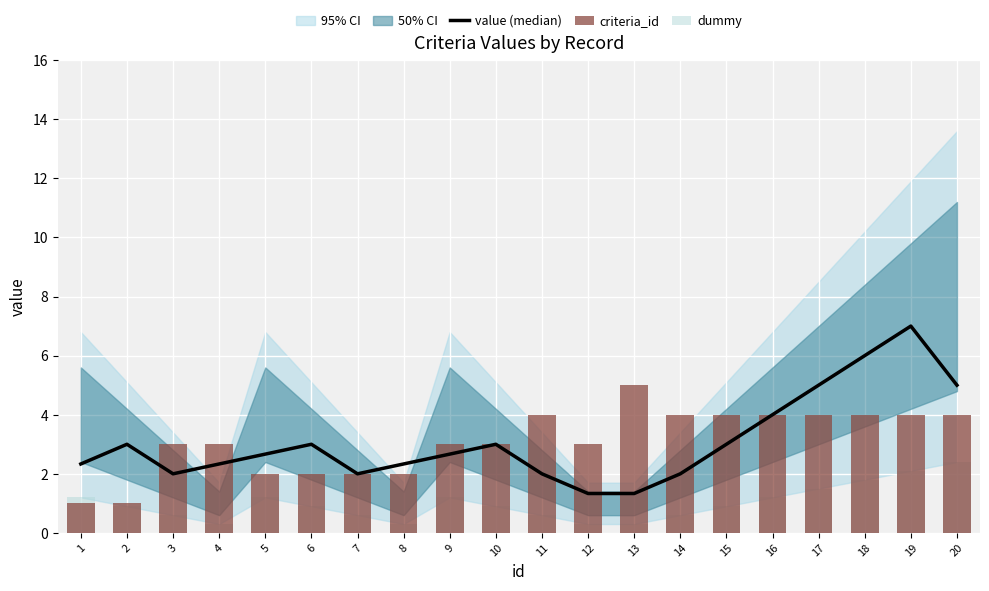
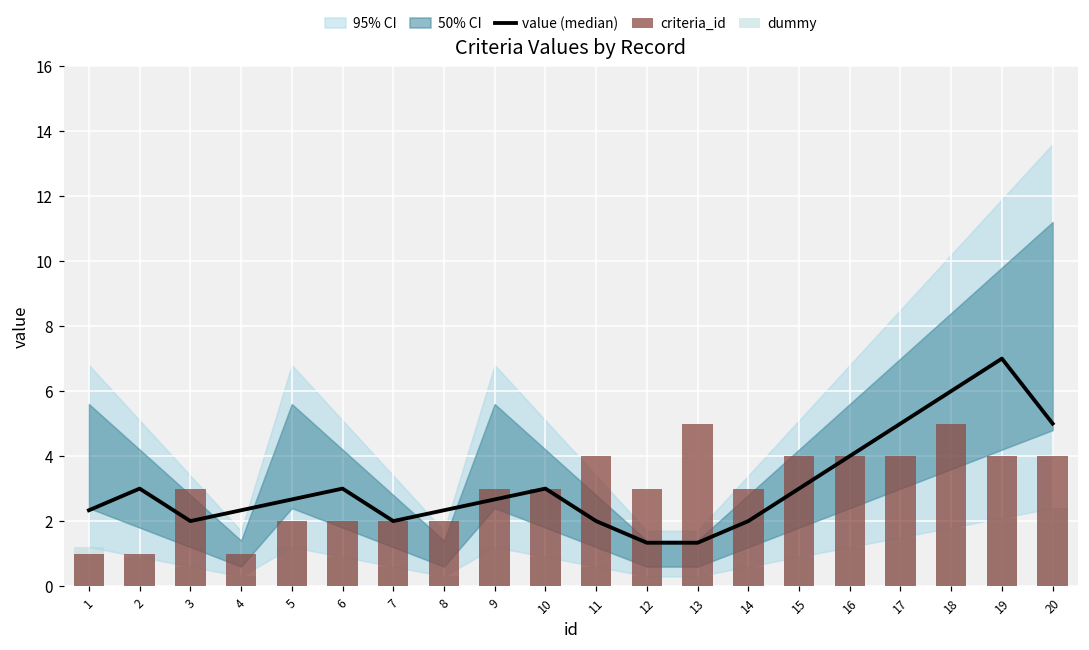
criteria_id, 4: 3 -> 1
criteria_id, 14: 4 -> 3
criteria_id, 18: 4 -> 5
